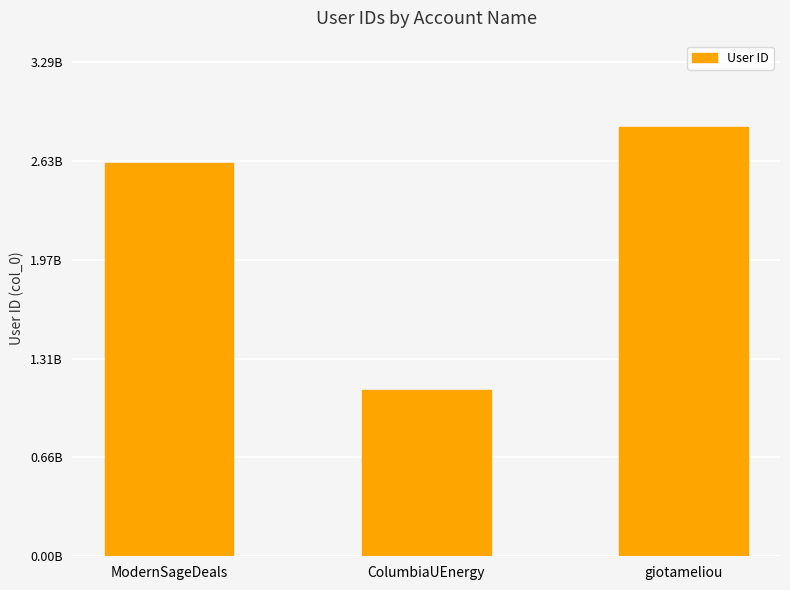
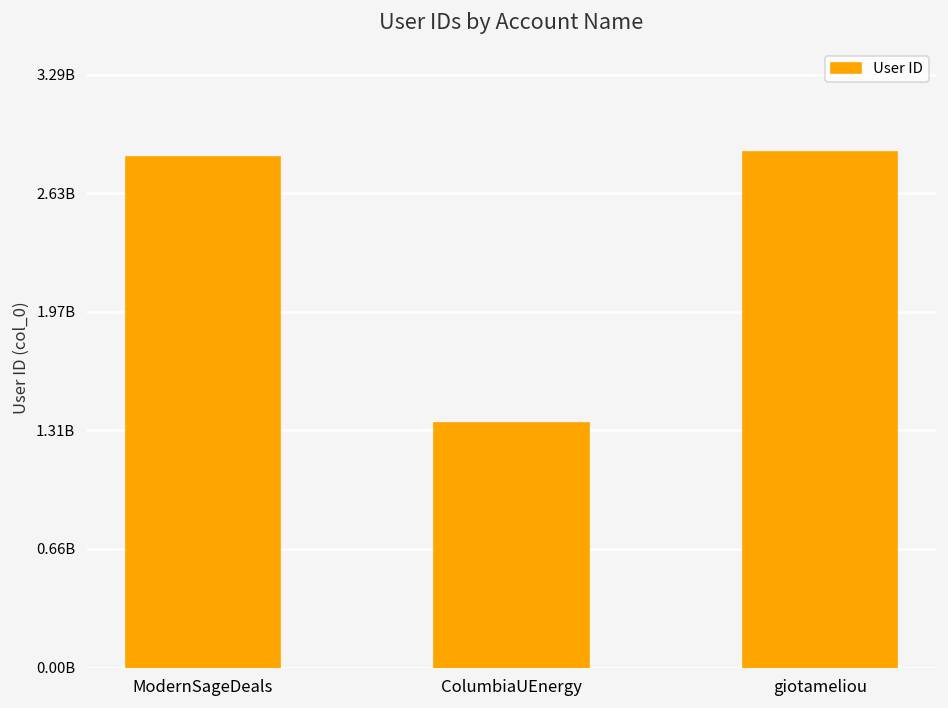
ModernSageDeals: 2610000000 -> 2830000000
ColumbiaUEnergy: 1110000000 -> 1360000000
